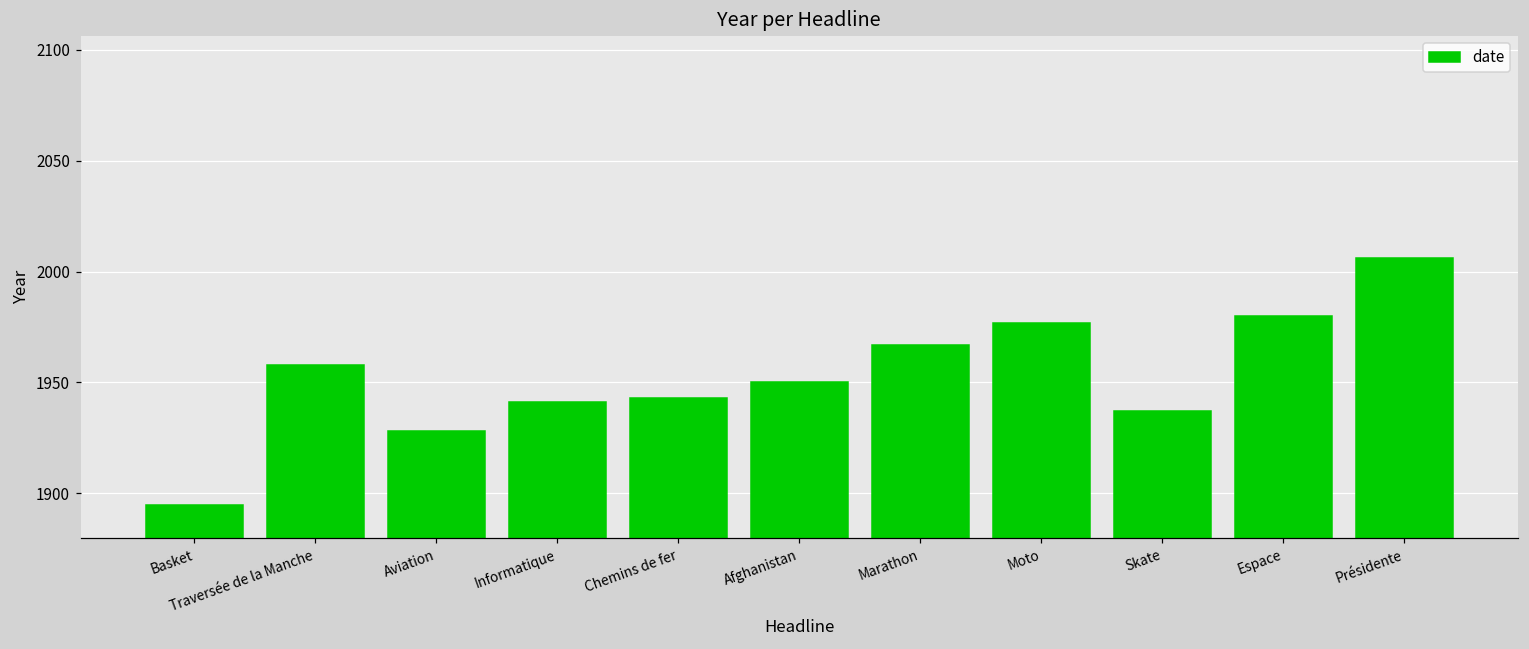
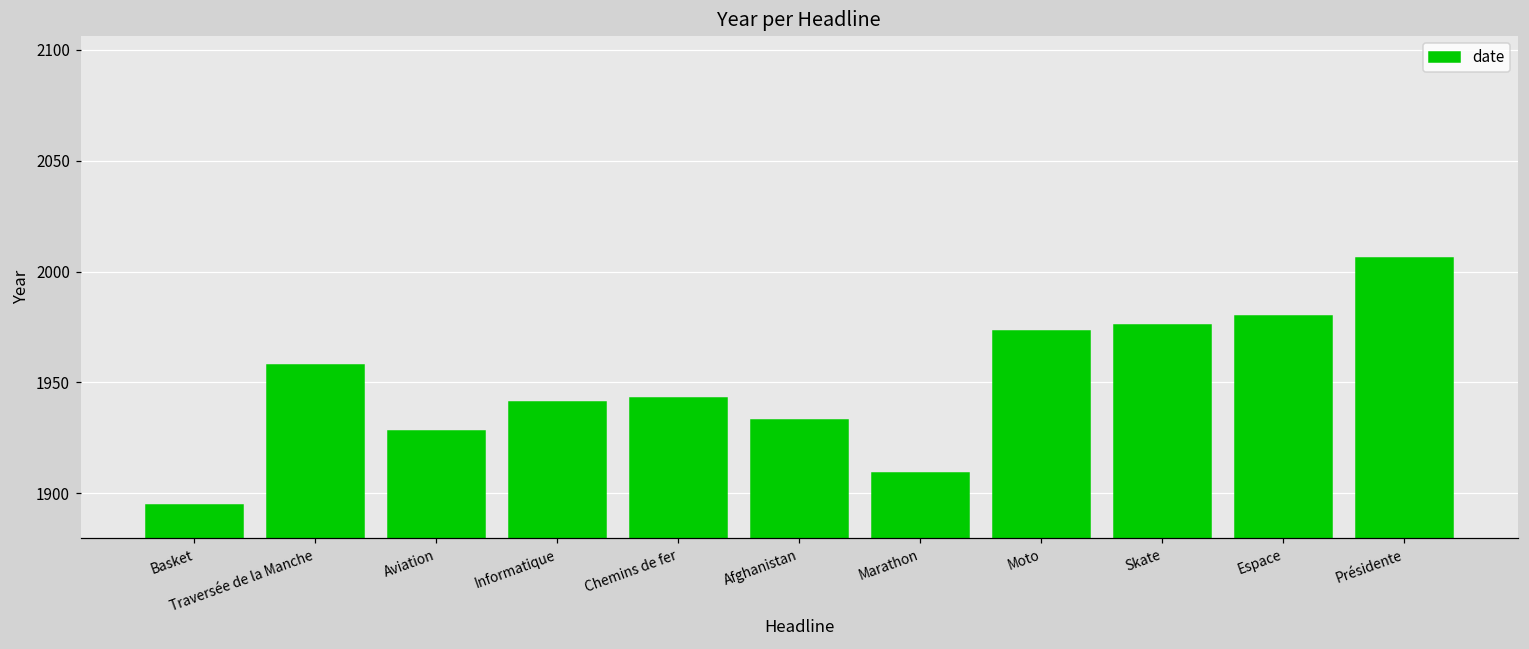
Afghanistan: 1950 -> 1933
Marathon: 1967 -> 1909
Moto: 1977 -> 1973
Skate: 1937 -> 1976
